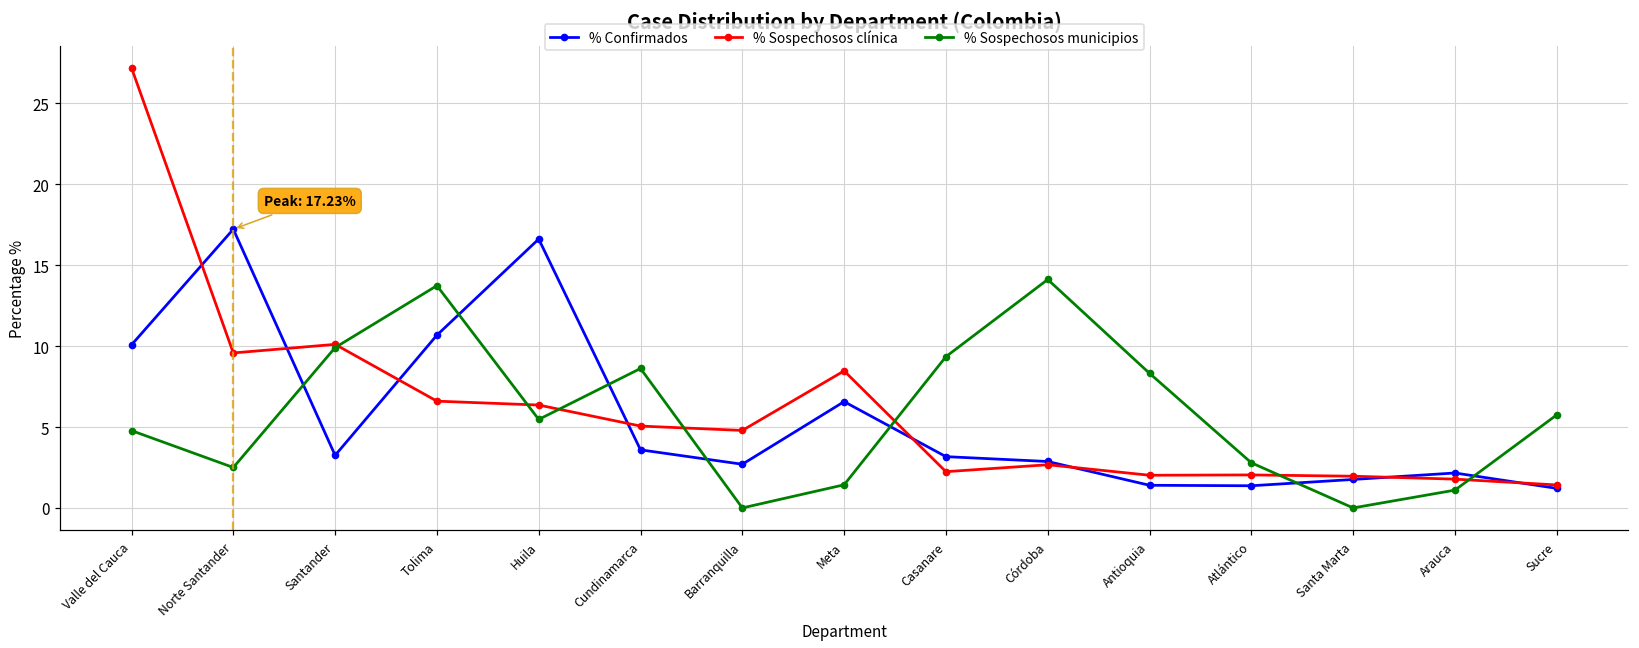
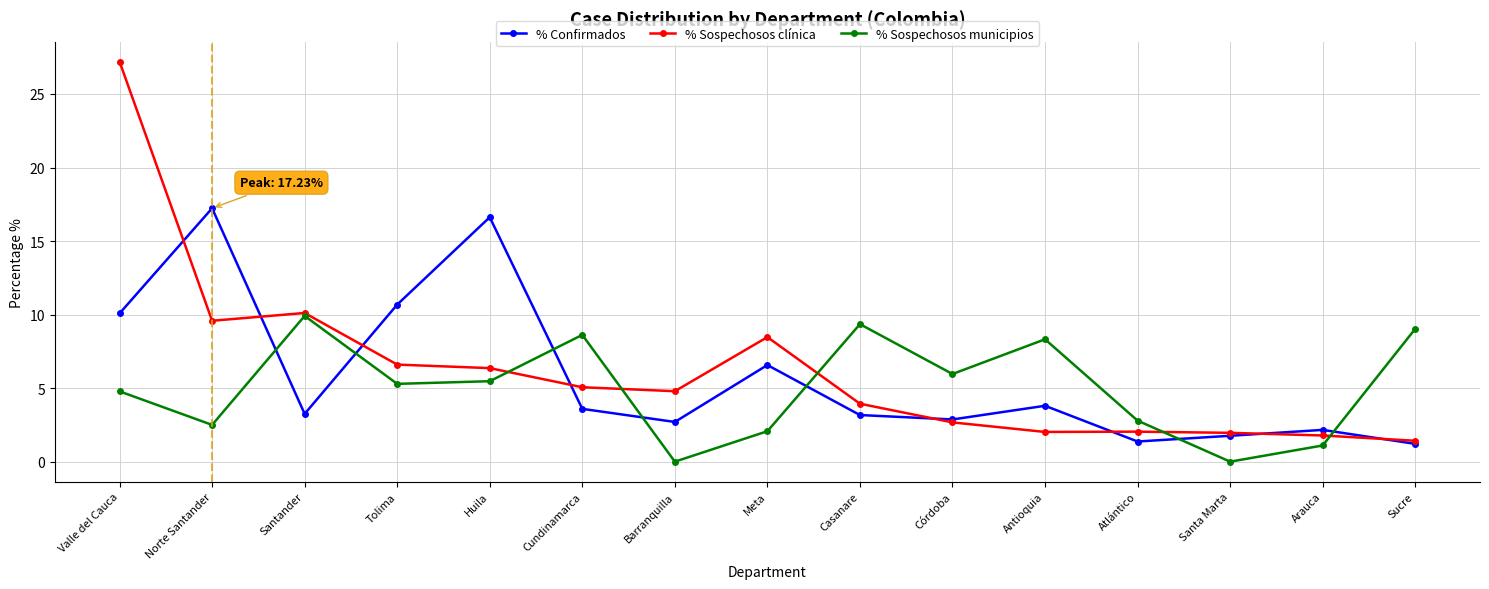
% Sospechosos municipios, Tolima: 13.7 -> 5.3
% Sospechosos municipios, Meta: 1.4 -> 2.1
% Sospechosos clínica, Casanare: 2.2 -> 3.9
% Sospechosos municipios, Córdoba: 14.1 -> 6.0
% Confirmados, Antioquia: 1.4 -> 3.8
% Sospechosos municipios, Sucre: 5.8 -> 9.0
